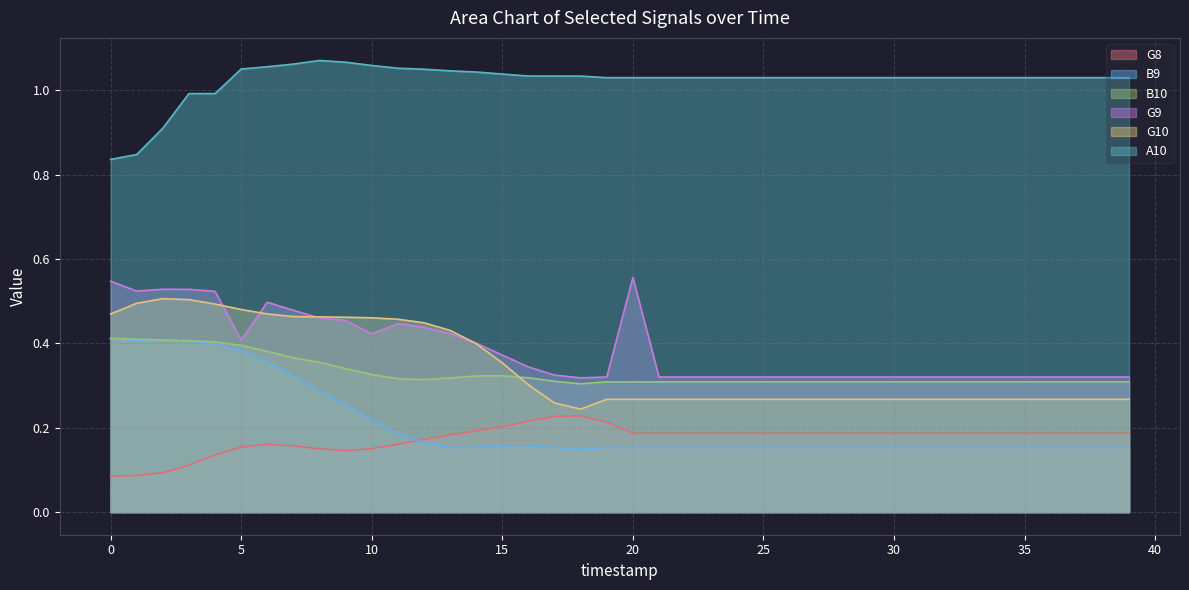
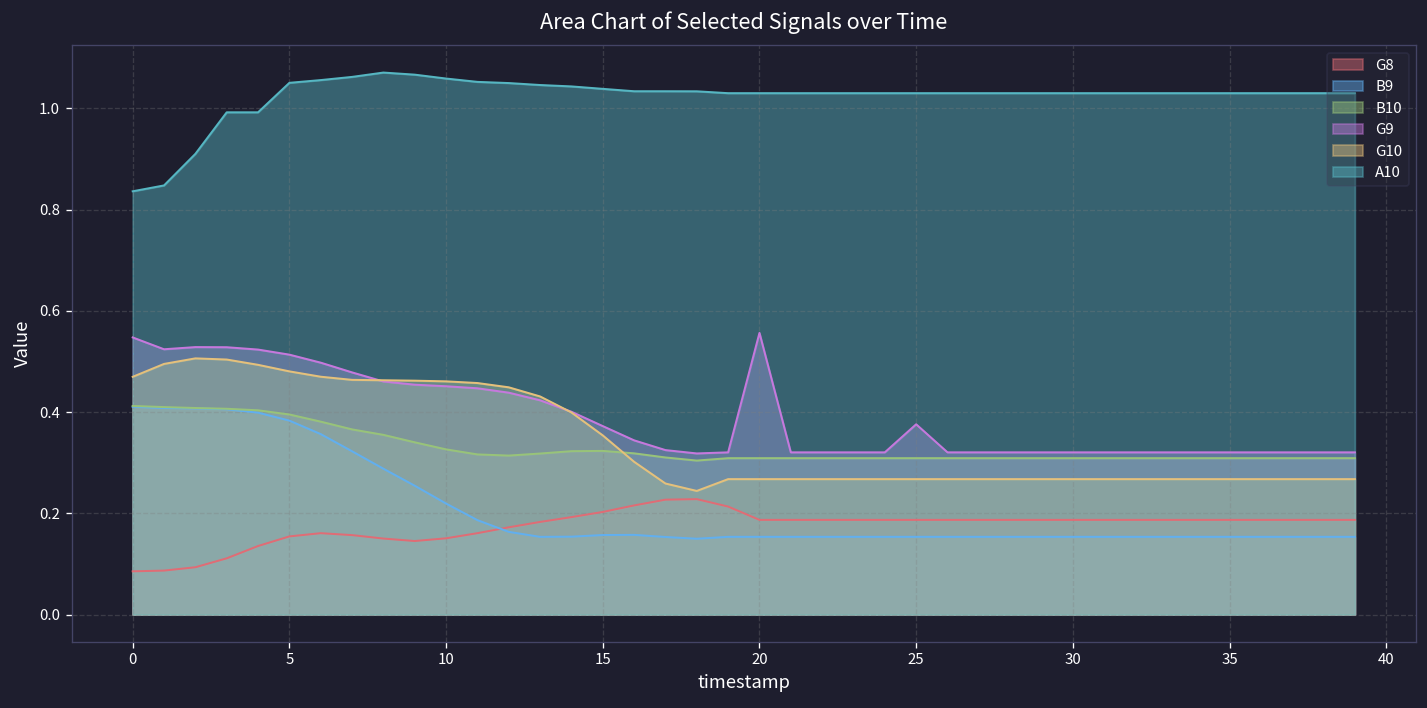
G9, 5: 0.41 -> 0.51
G9, 10: 0.42 -> 0.45
G9, 25: 0.32 -> 0.38
